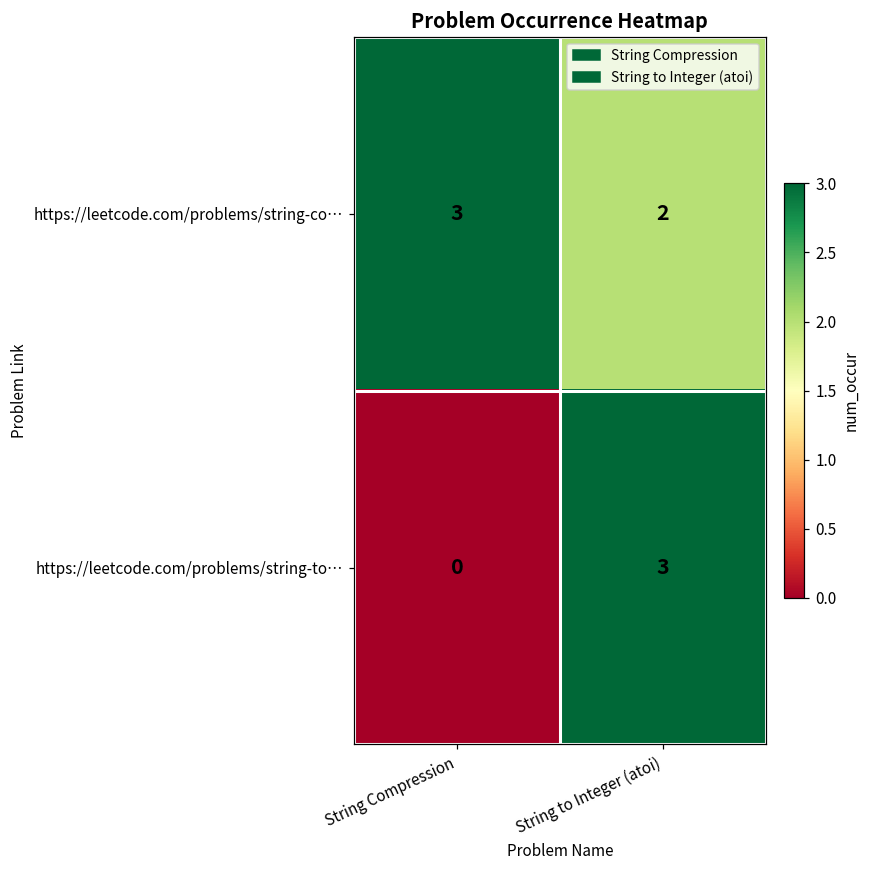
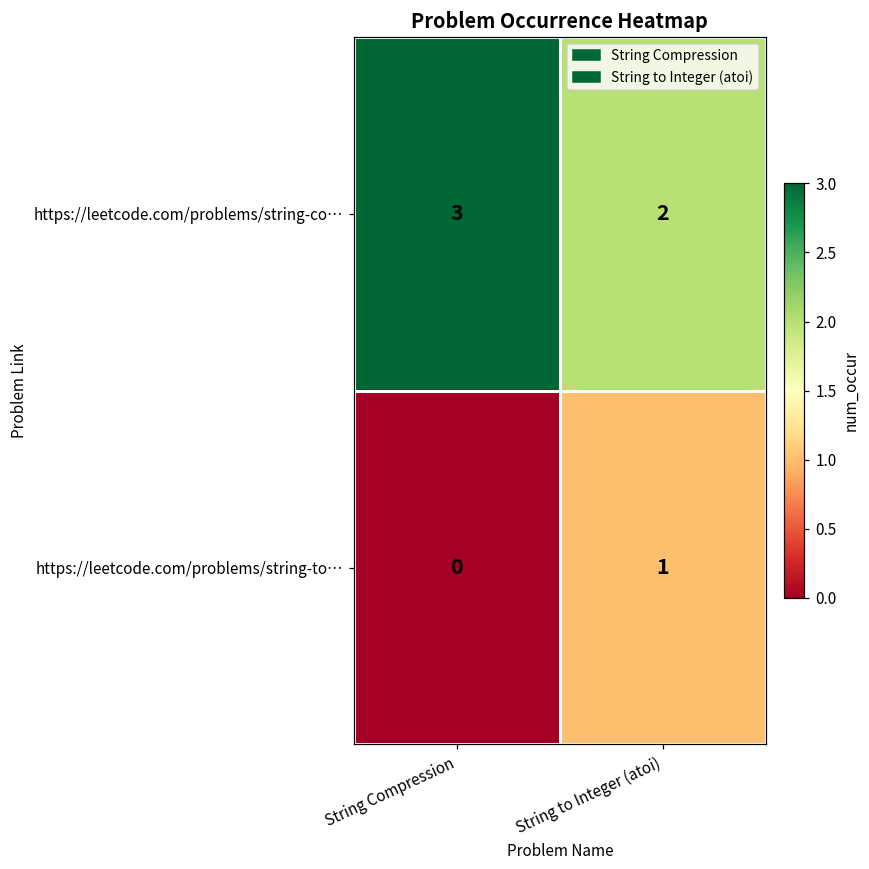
https://leetcode.com/problems/string-to…, String to Integer (atoi): 3 -> 1
